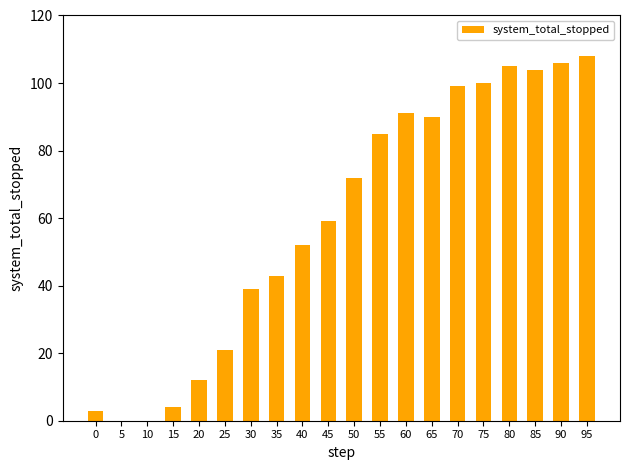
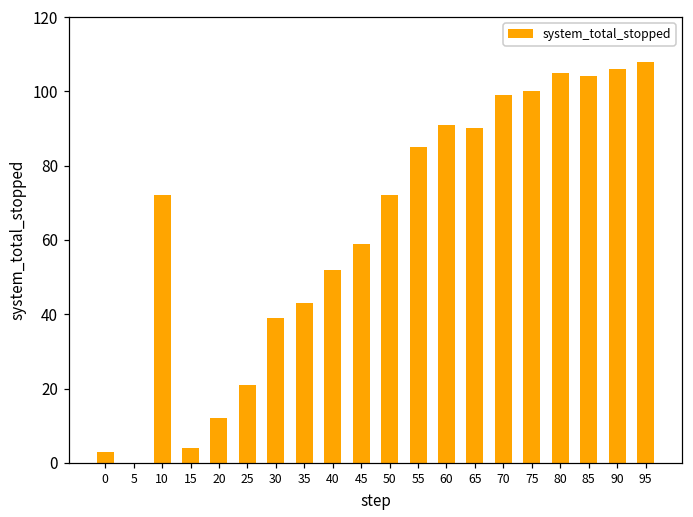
10: 0 -> 72
